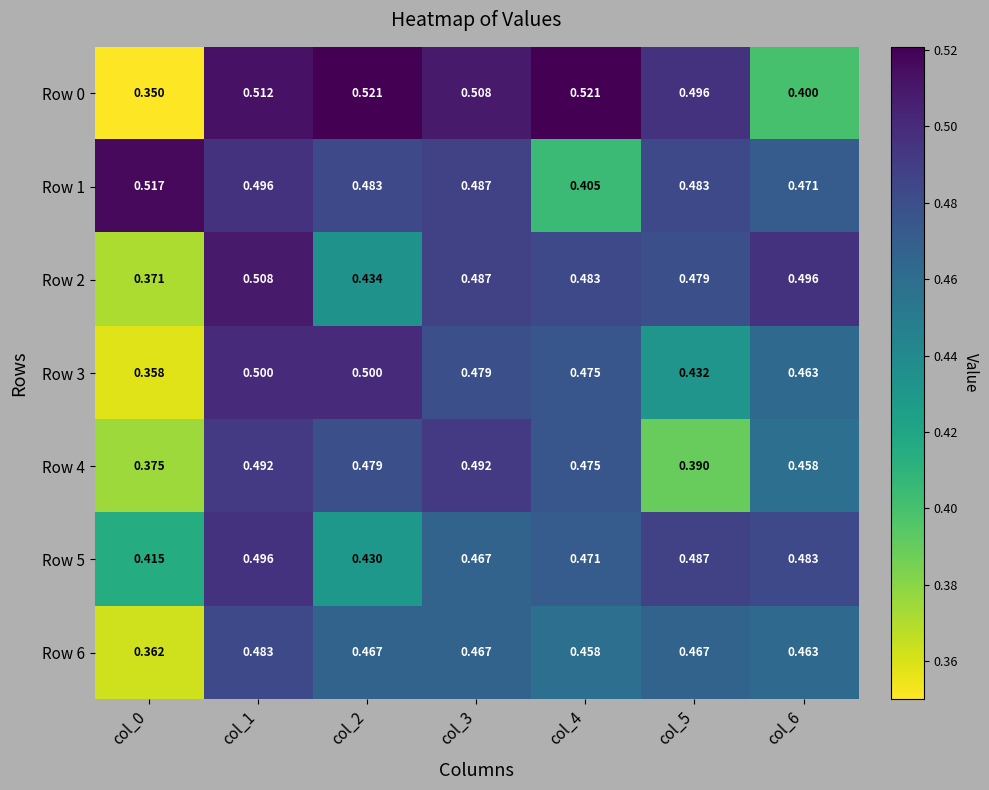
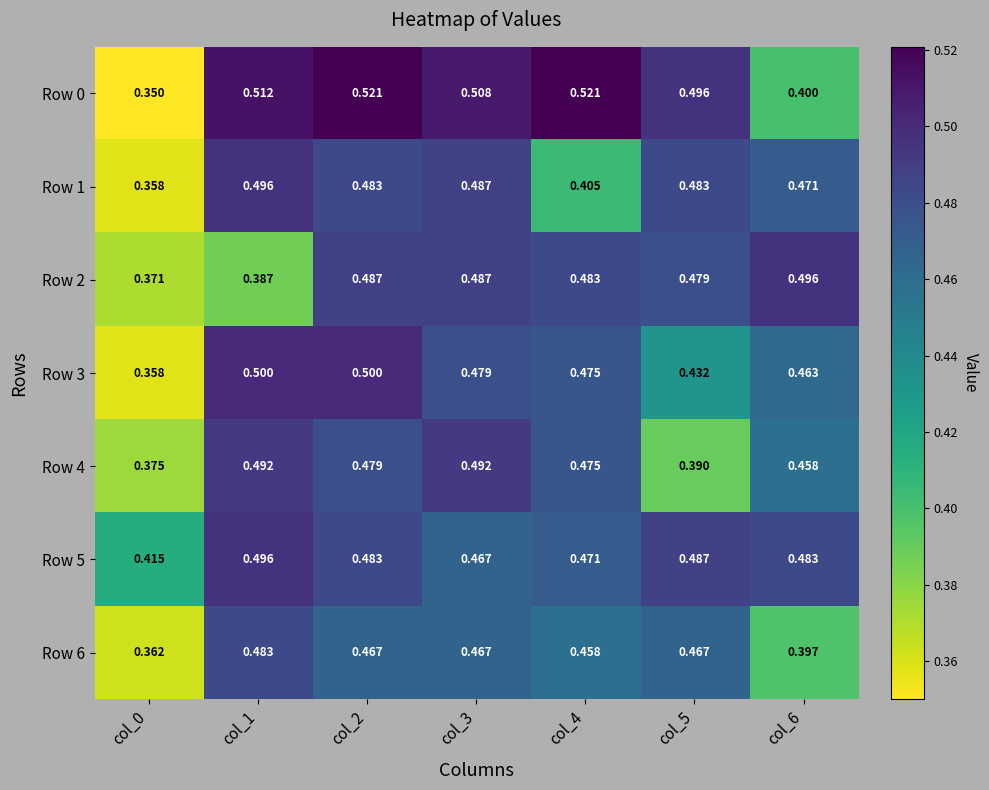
Row 1, col_0: 0.517 -> 0.358
Row 2, col_1: 0.508 -> 0.387
Row 2, col_2: 0.434 -> 0.487
Row 5, col_2: 0.430 -> 0.483
Row 6, col_6: 0.463 -> 0.397
